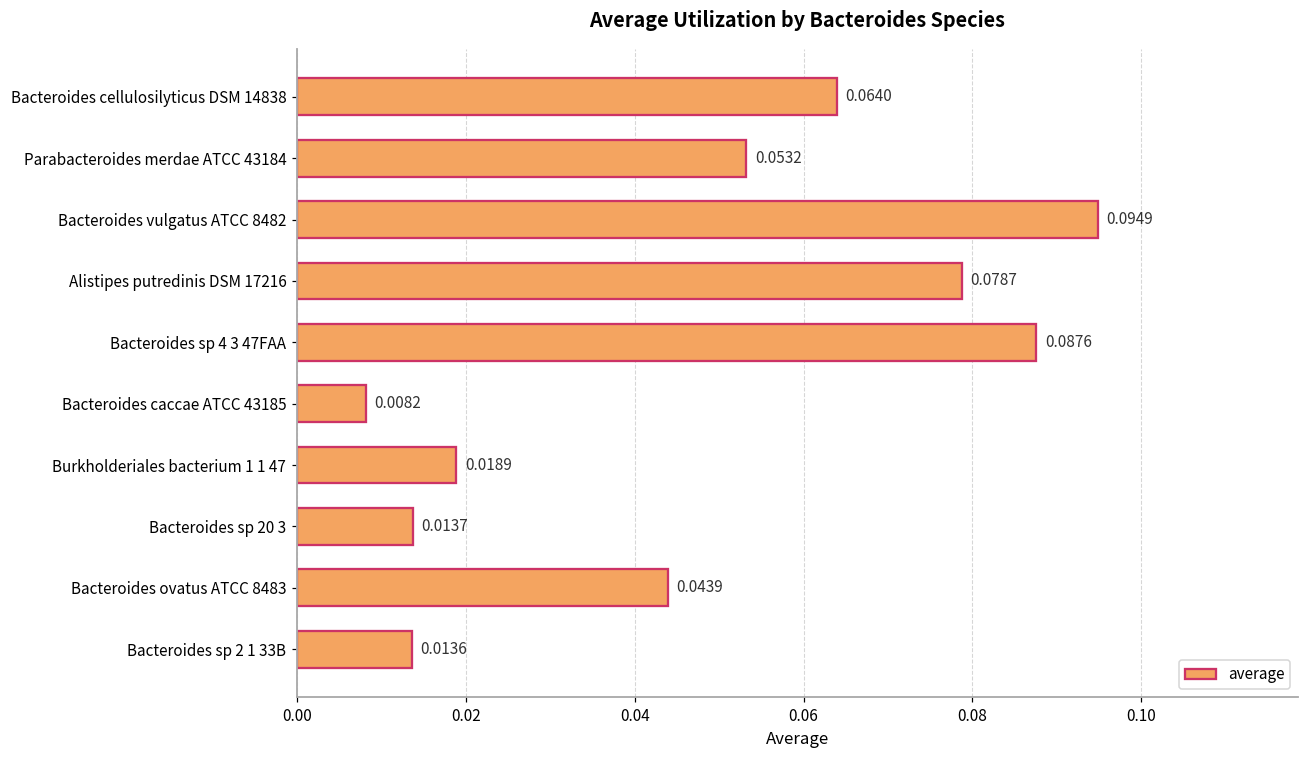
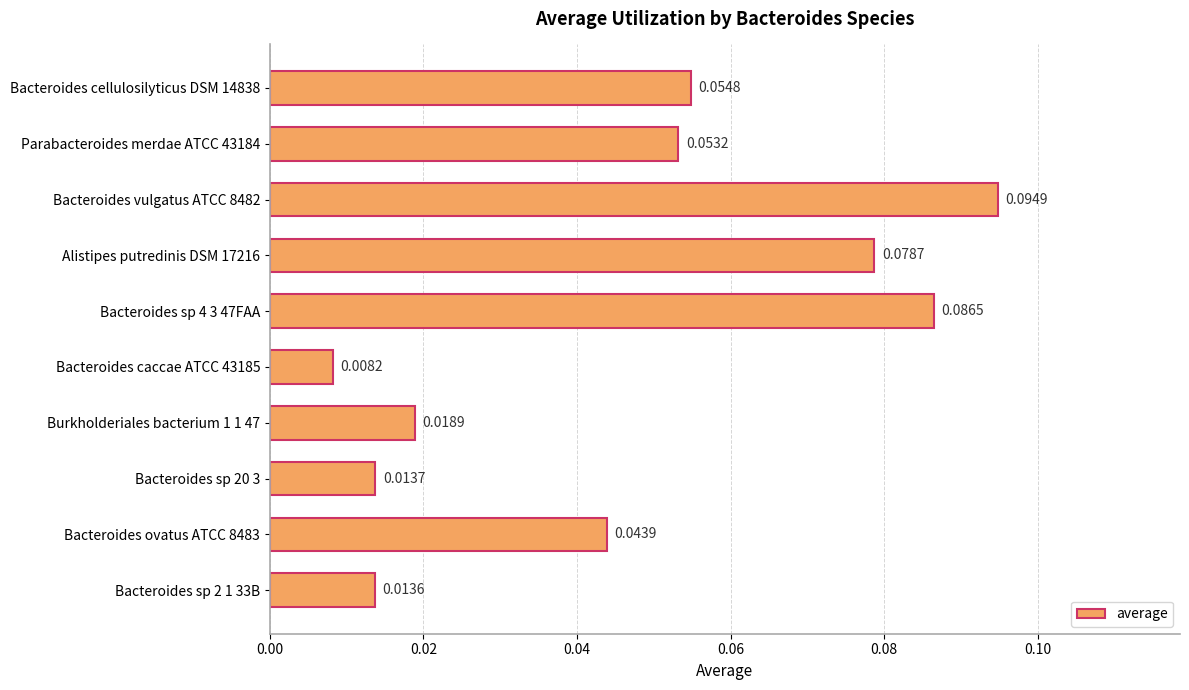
Bacteroides cellulosilyticus DSM 14838: 0.0640 -> 0.0548
Bacteroides sp 4 3 47FAA: 0.0876 -> 0.0865
